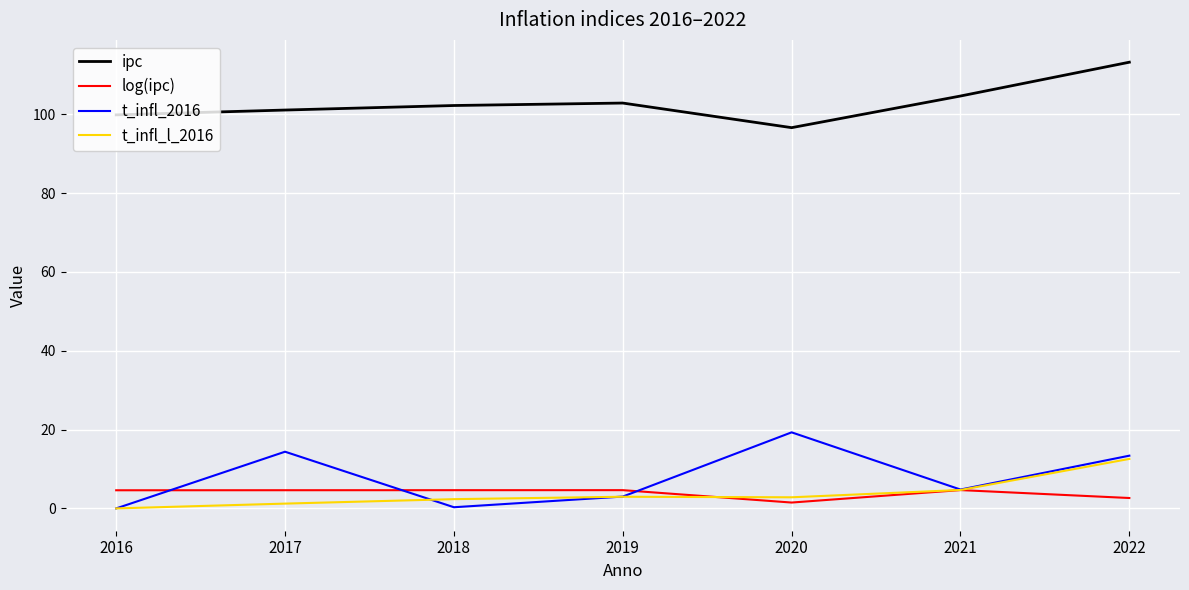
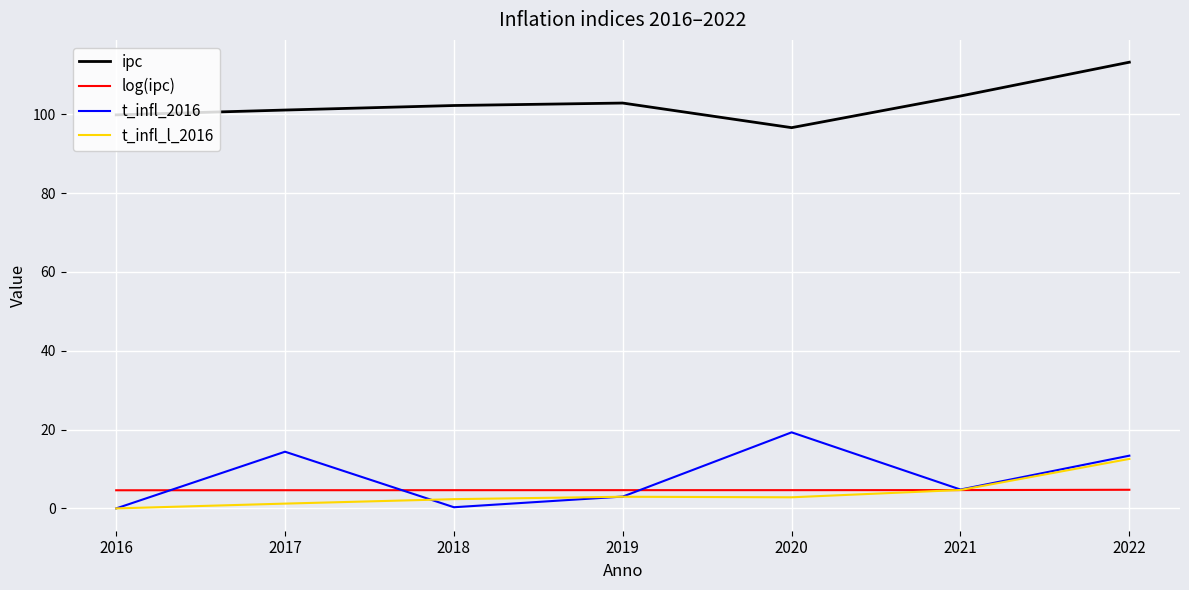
log(ipc), 2020: 1 -> 5
log(ipc), 2022: 3 -> 5
